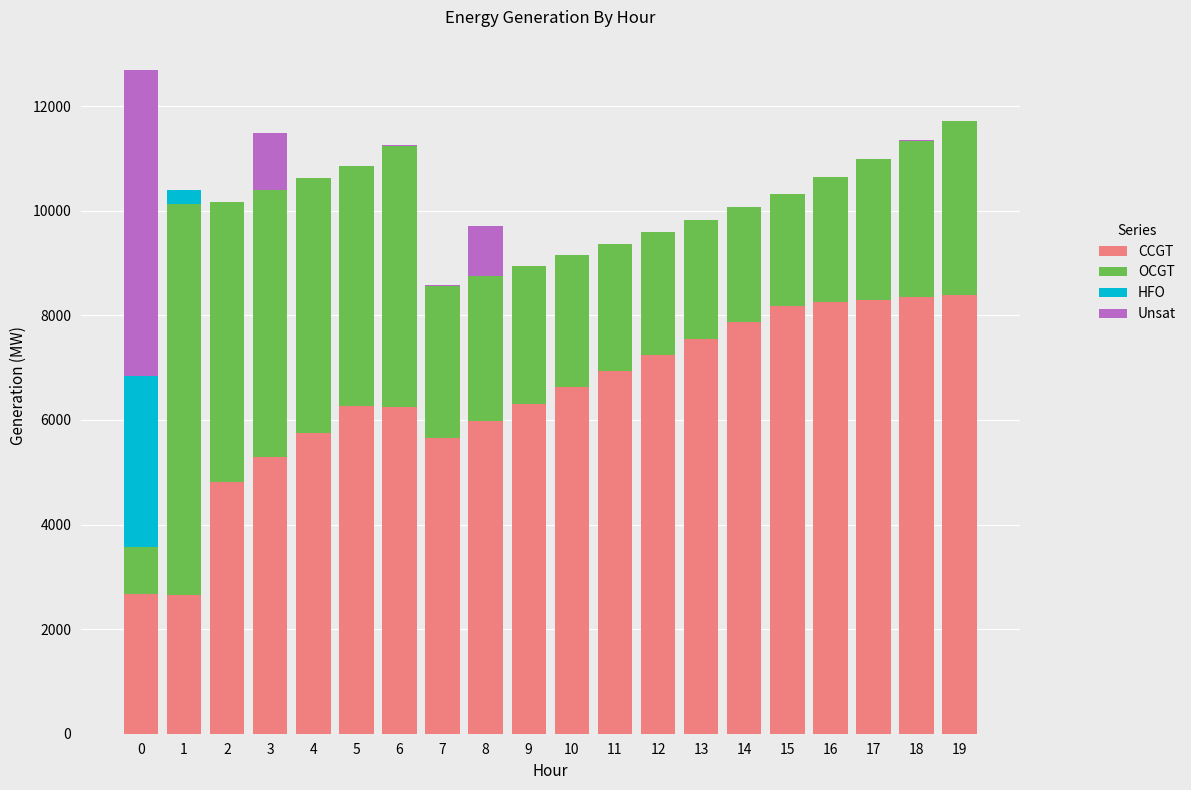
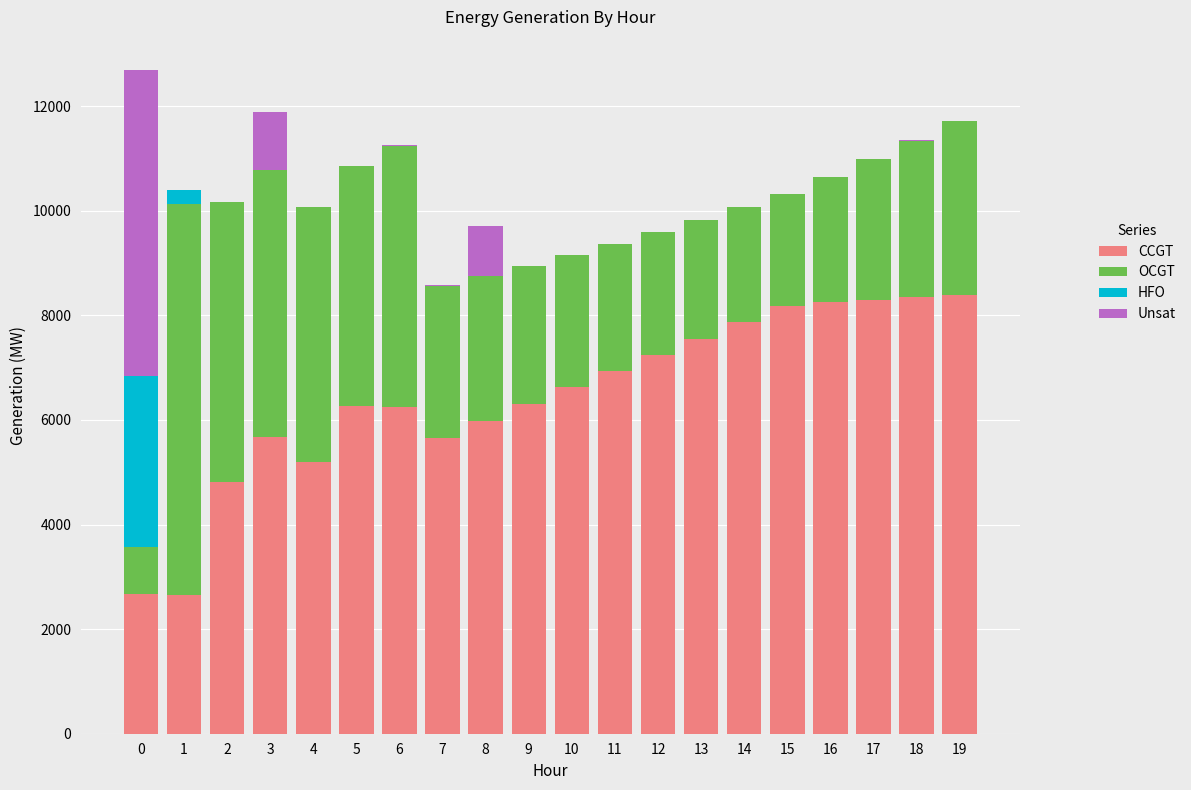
CCGT, 3: 5300 -> 5700
CCGT, 4: 5700 -> 5200
